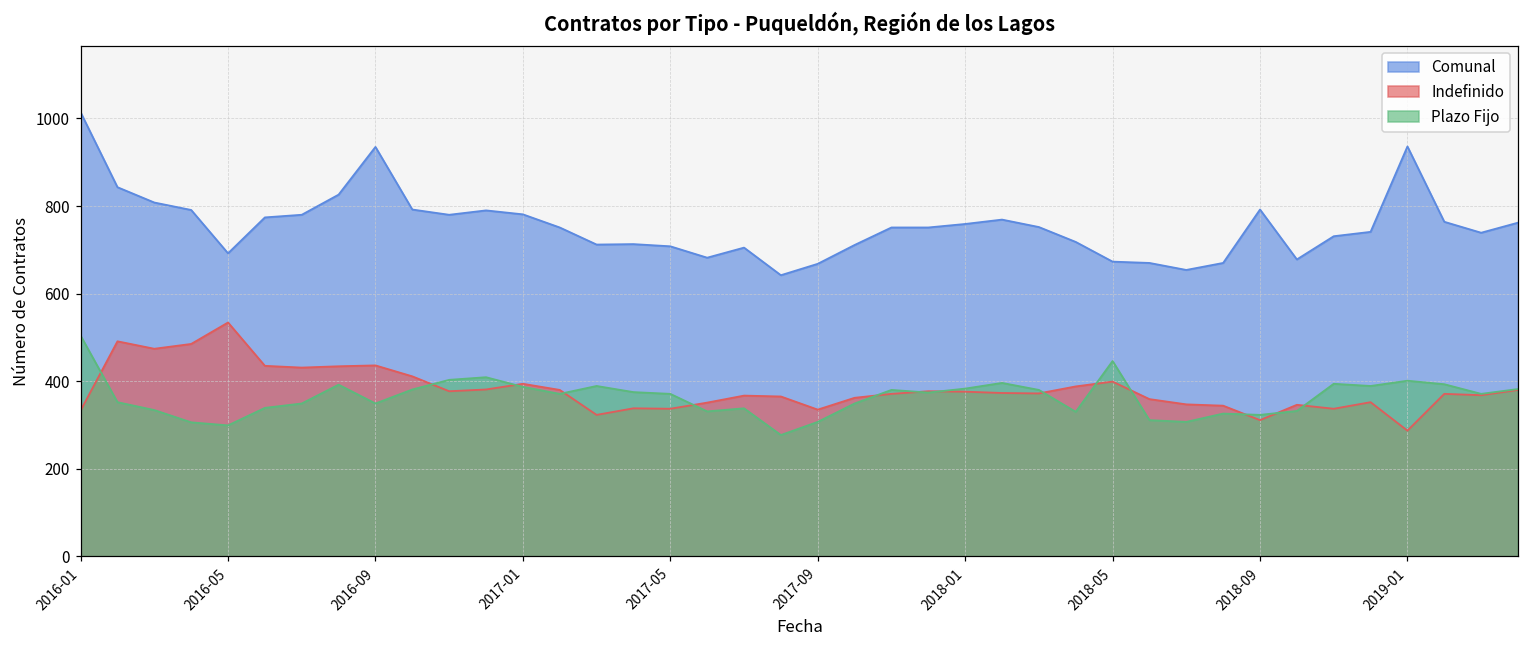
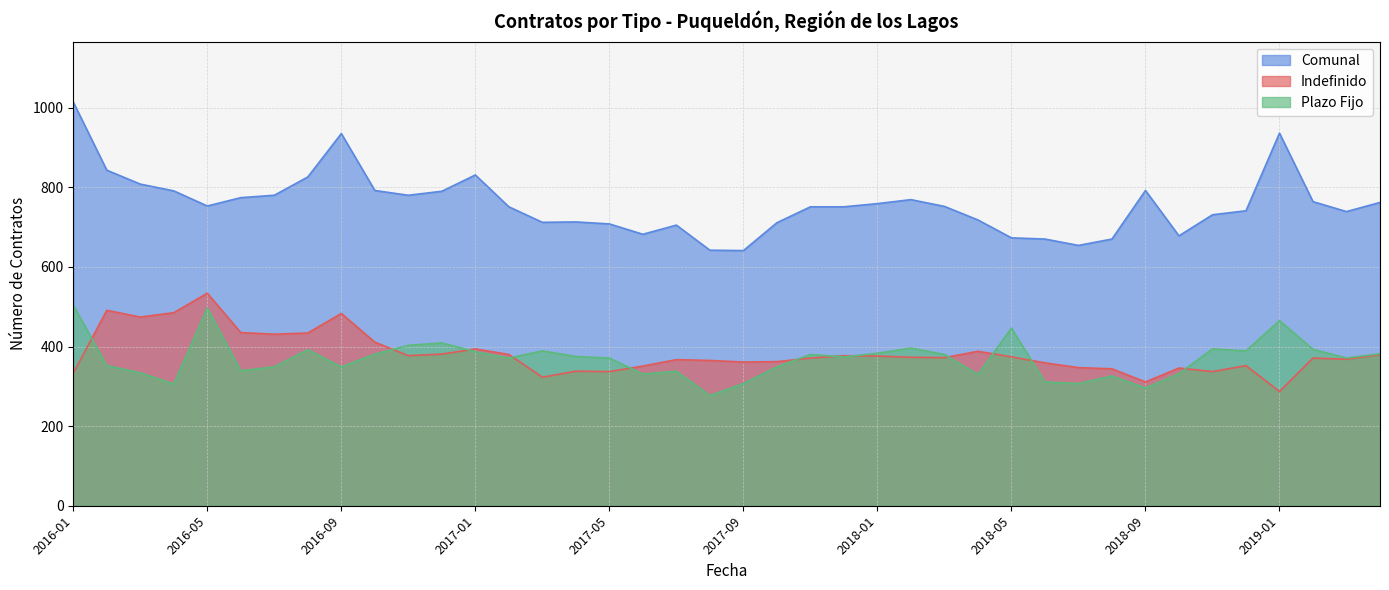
Comunal, 2016-05: 690 -> 750
Plazo Fijo, 2016-05: 300 -> 500
Indefinido, 2016-09: 440 -> 480
Comunal, 2017-01: 780 -> 830
Comunal, 2017-09: 670 -> 640
Indefinido, 2017-09: 340 -> 360
Indefinido, 2018-05: 400 -> 370
Plazo Fijo, 2018-09: 320 -> 300
Plazo Fijo, 2019-01: 400 -> 470
